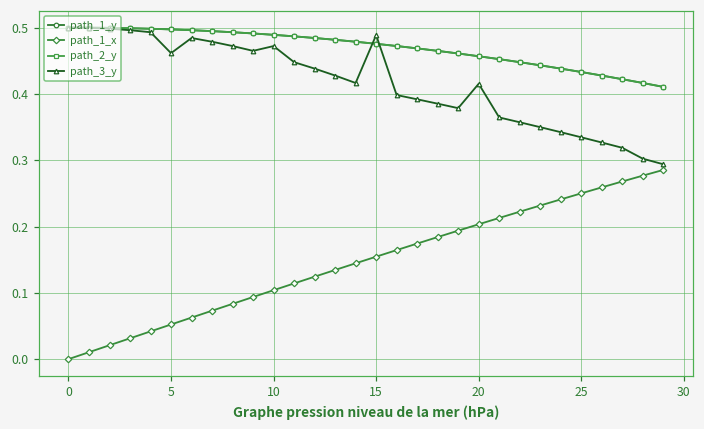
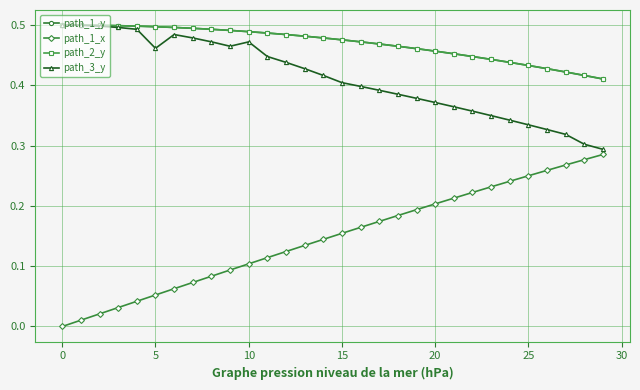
path_3_y, 15: 0.49 -> 0.40
path_3_y, 20: 0.42 -> 0.37
